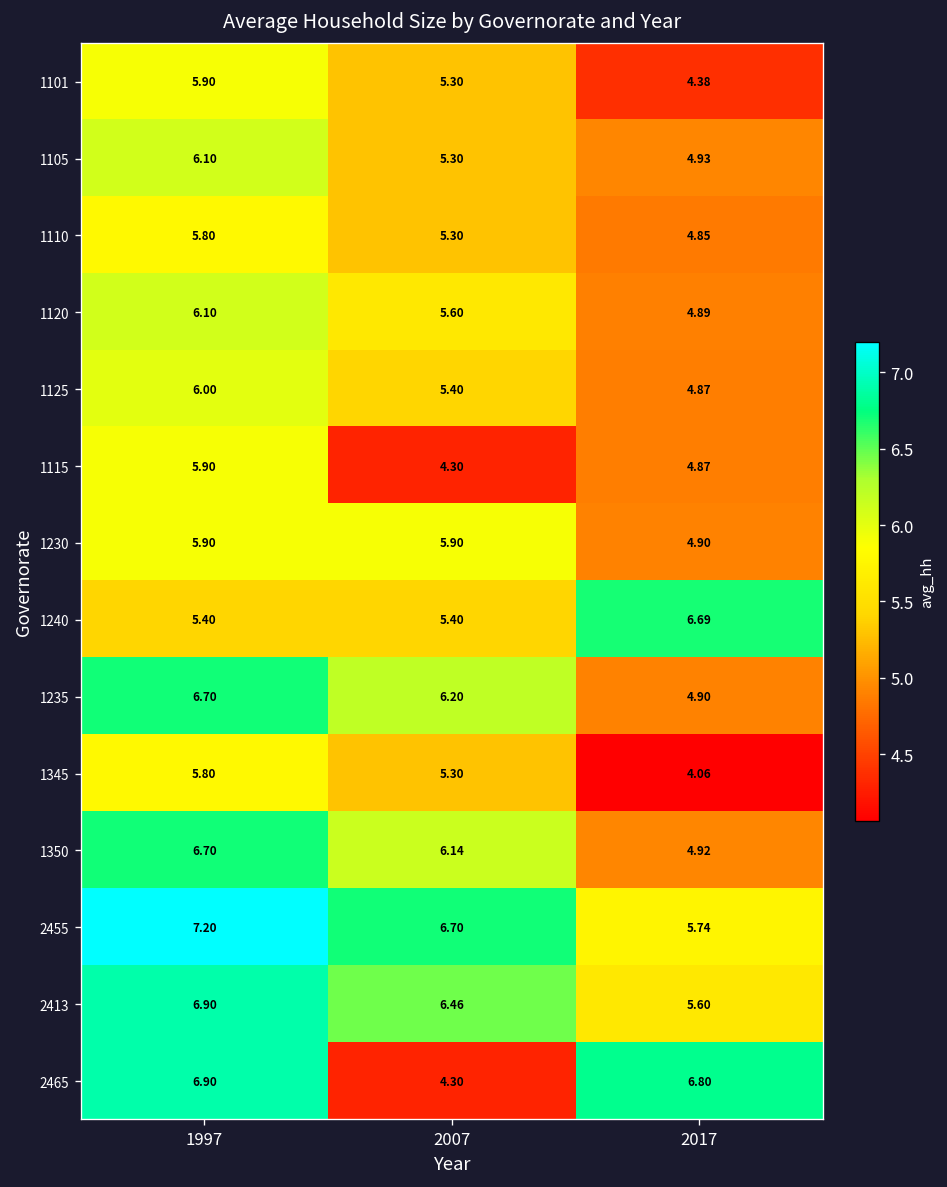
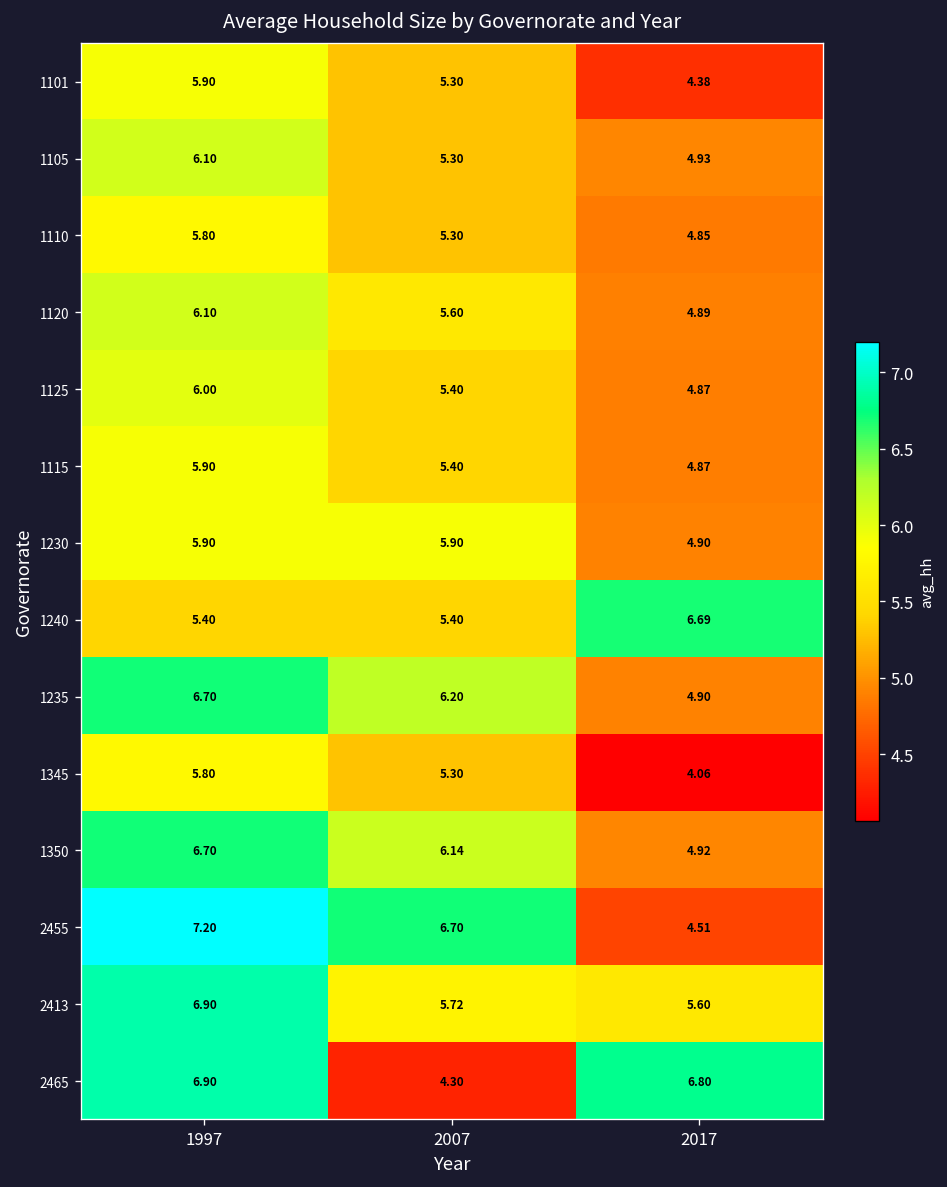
1115, 2007: 4.30 -> 5.40
2455, 2017: 5.74 -> 4.51
2413, 2007: 6.46 -> 5.72
